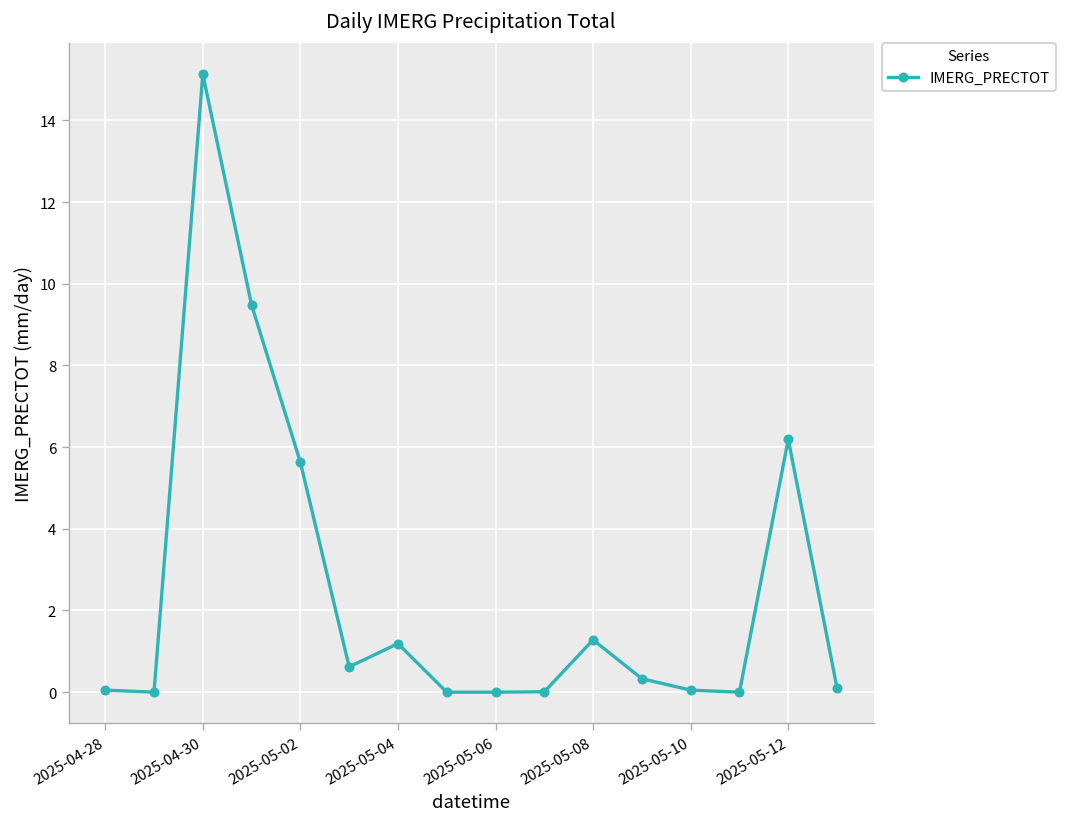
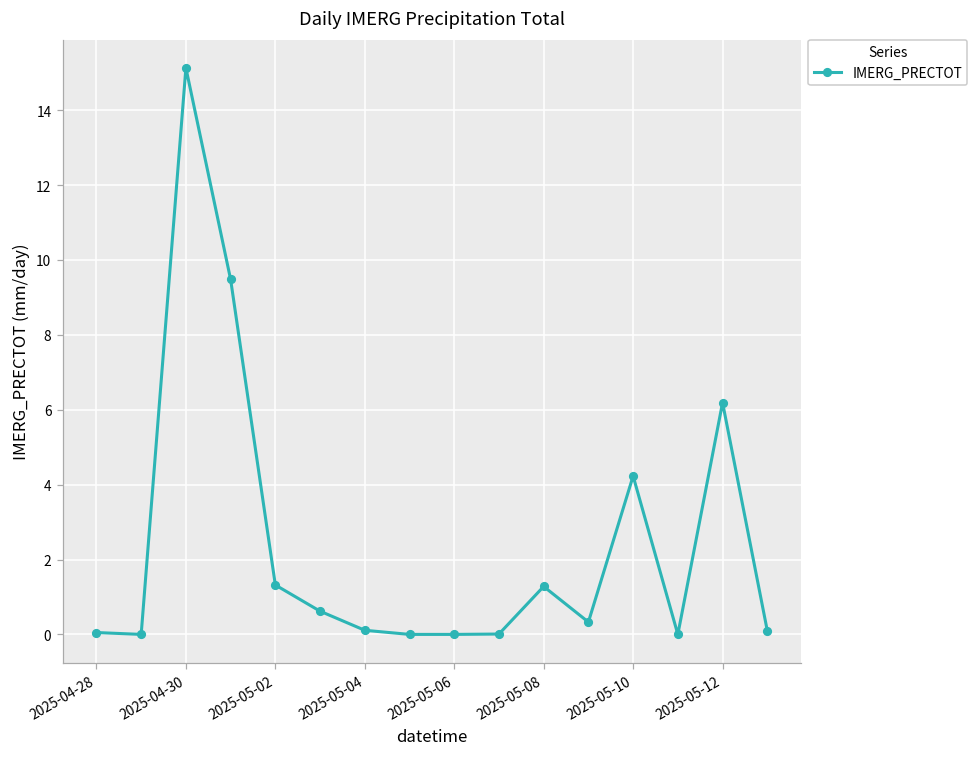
2025-05-02: 5.6 -> 1.3
2025-05-04: 1.2 -> 0.1
2025-05-10: 0.1 -> 4.2
